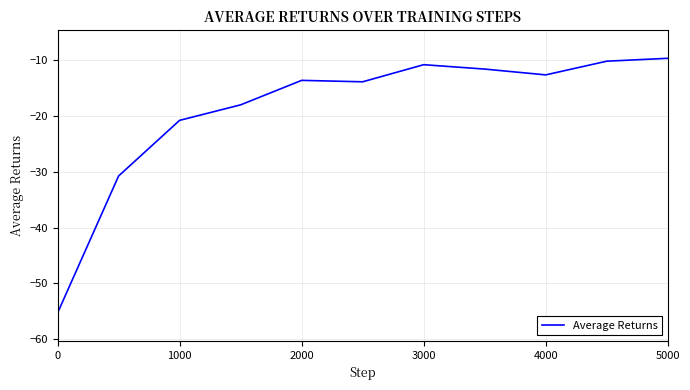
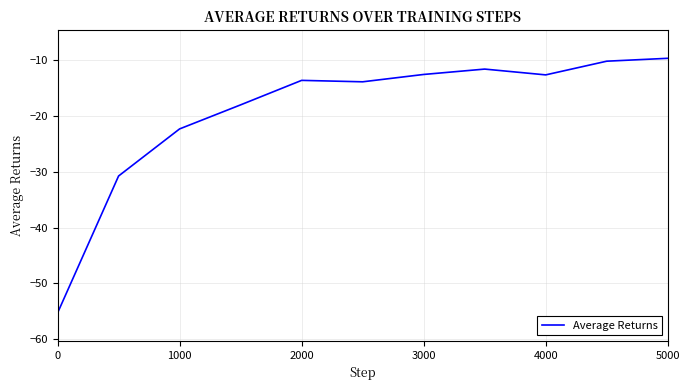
1000: -21 -> -22
3000: -11 -> -13
